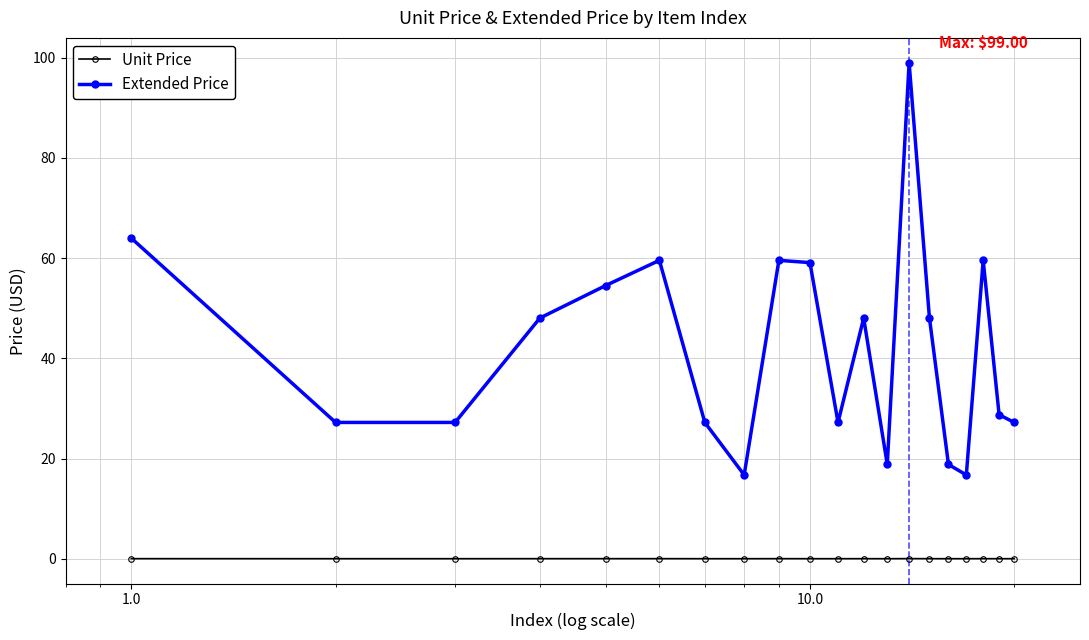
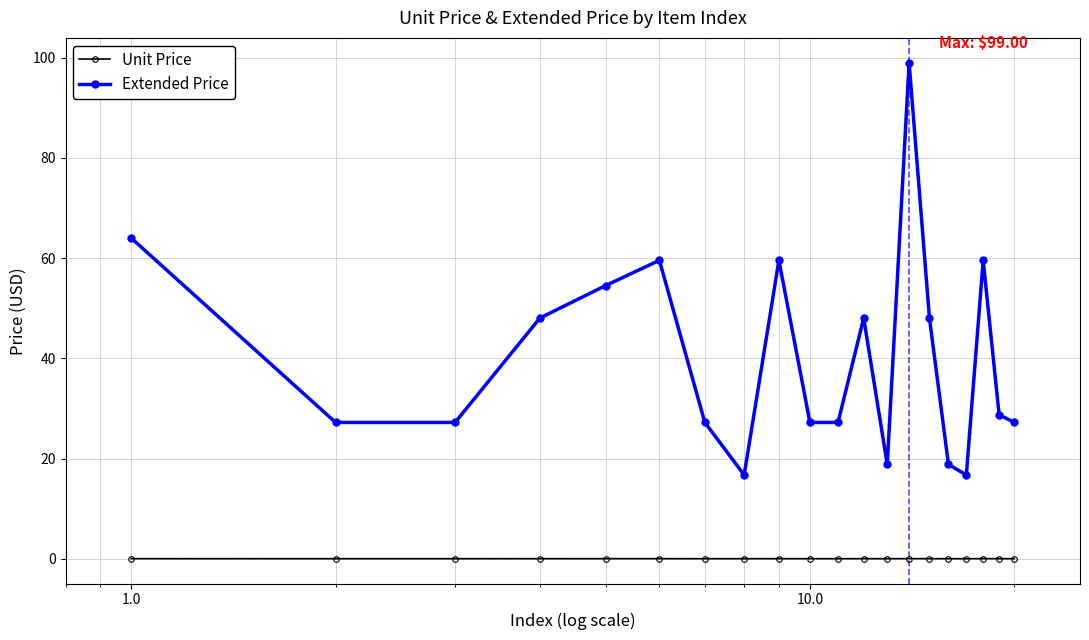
Extended Price, 10.0: 59 -> 27
